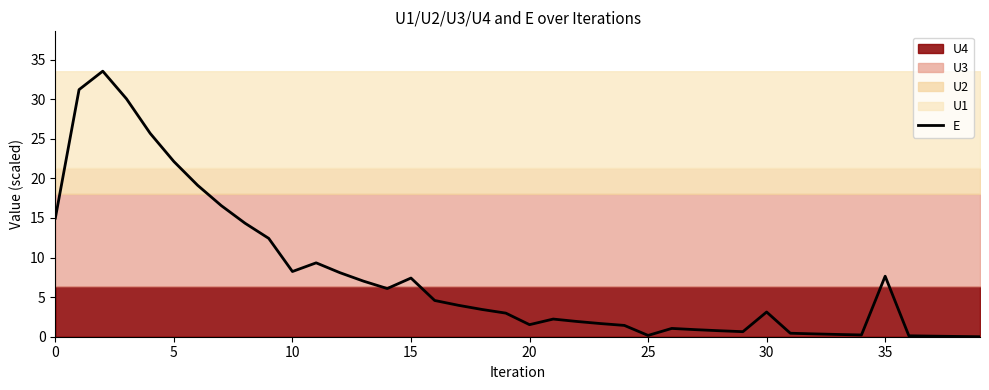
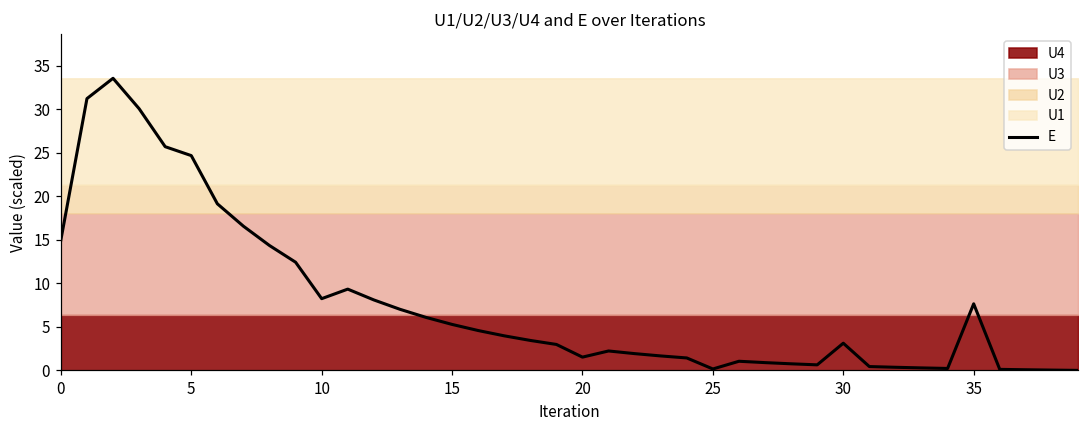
E, 5: 22 -> 25
E, 15: 7 -> 5
